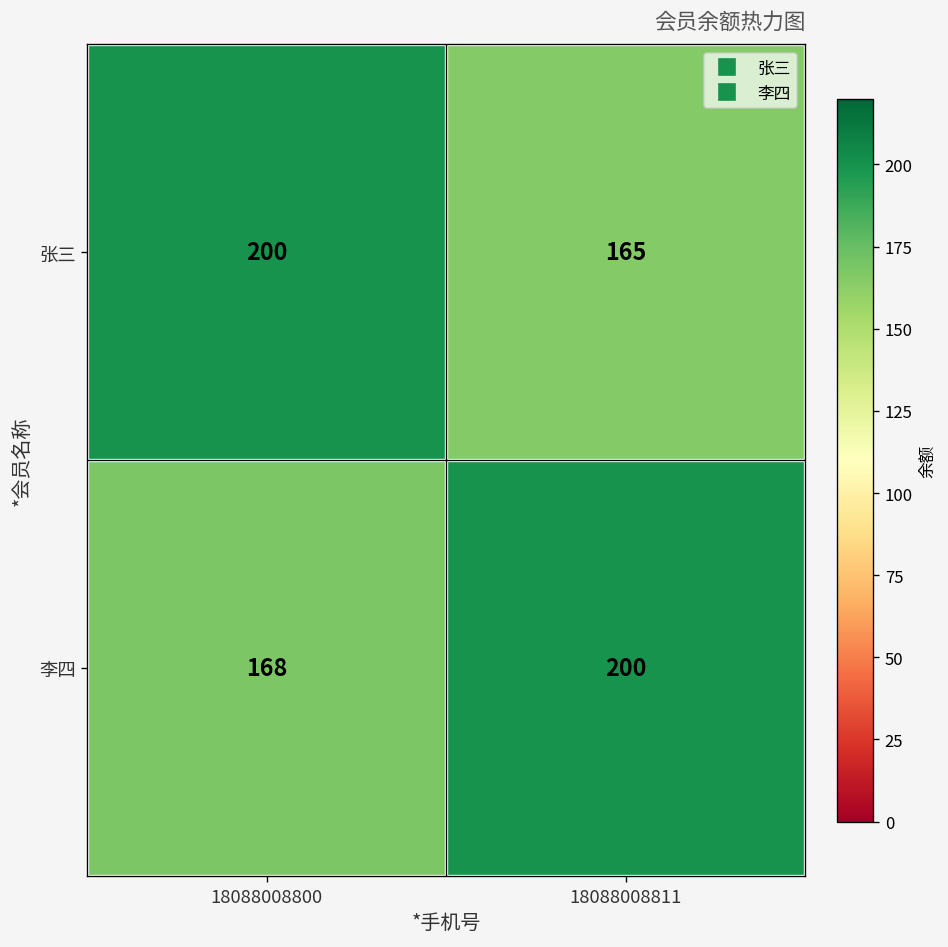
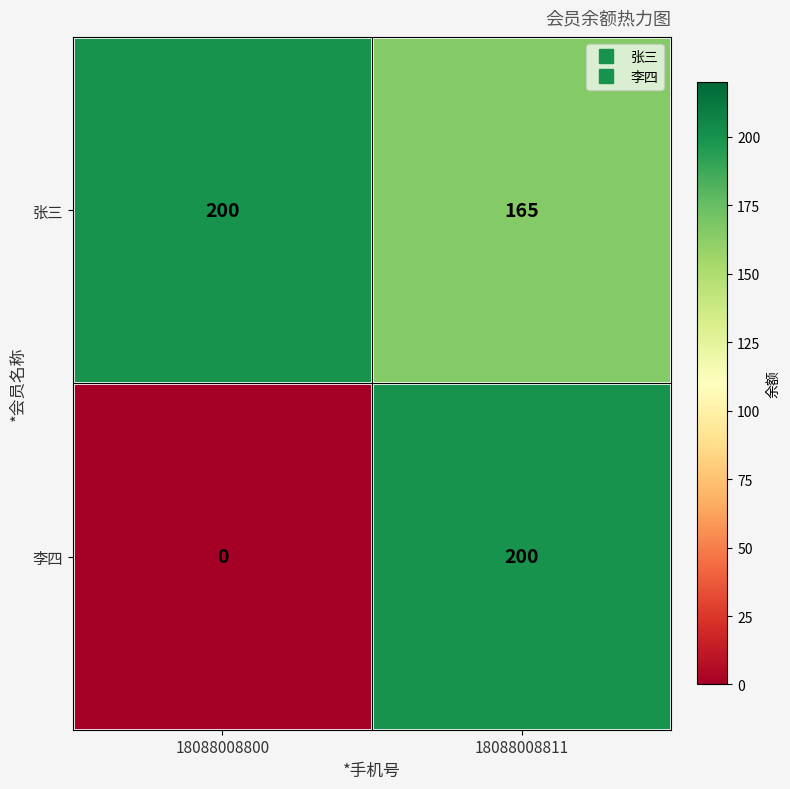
李四, 18088008800: 168 -> 0
